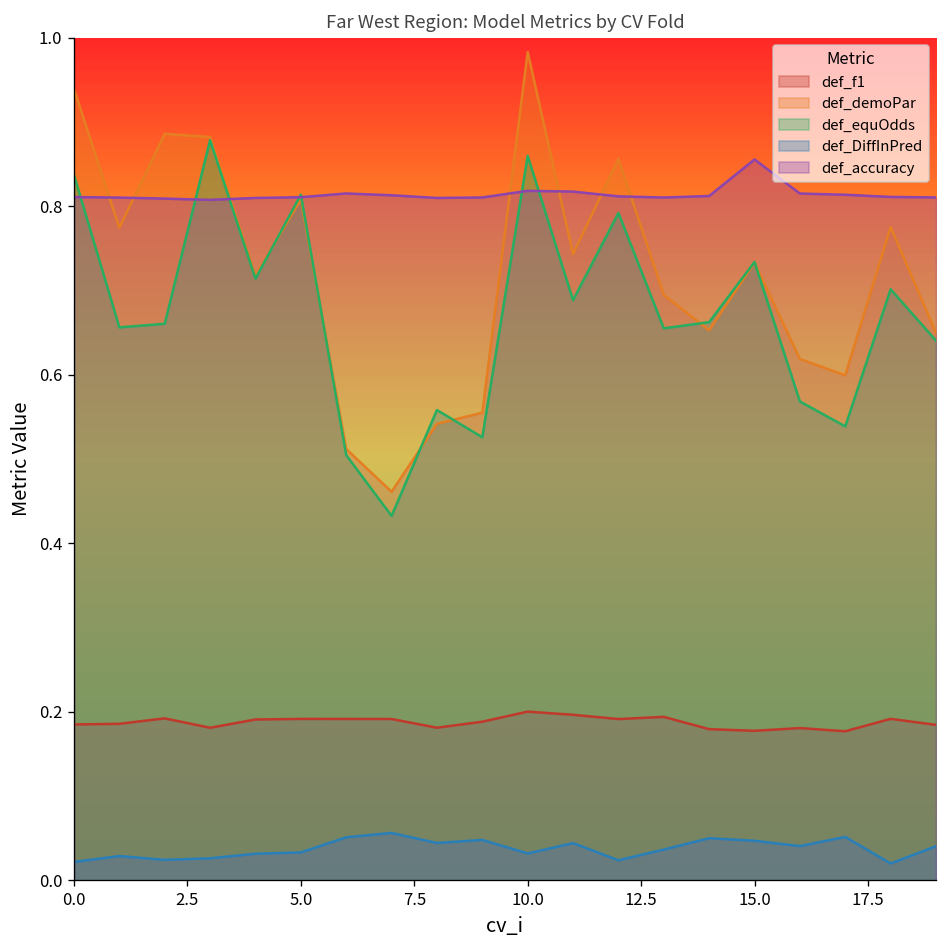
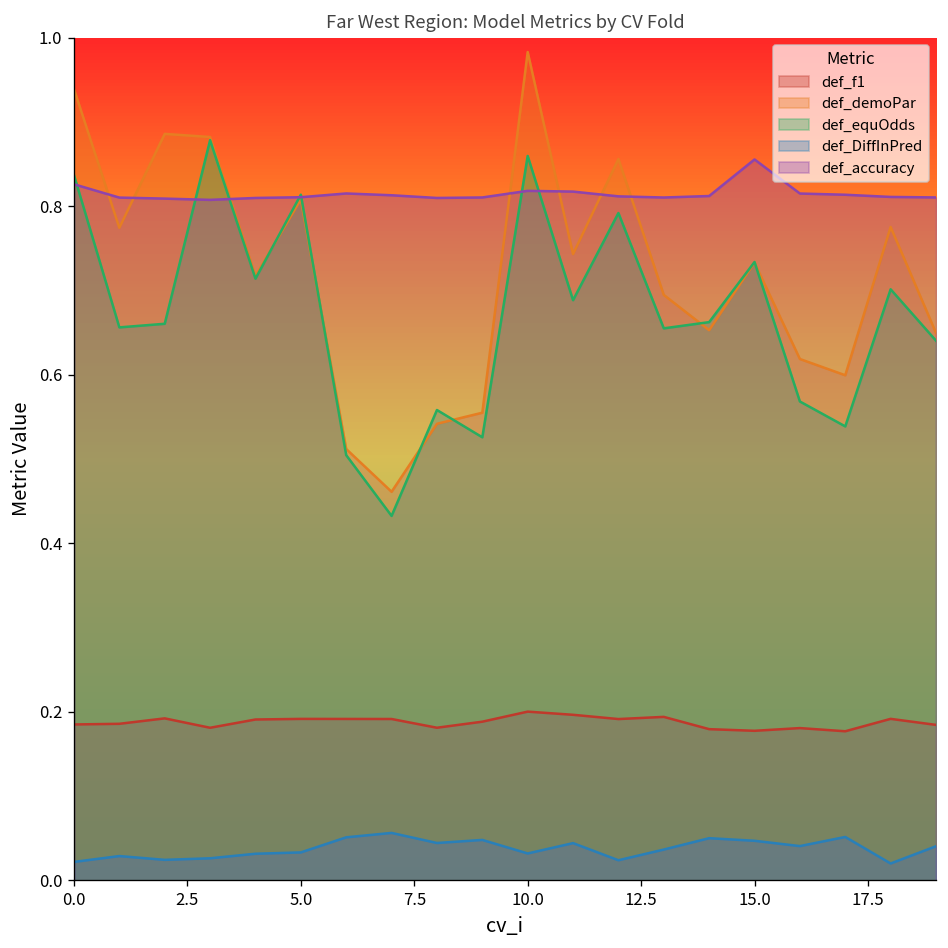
def_accuracy, 0.0: 0.81 -> 0.83
